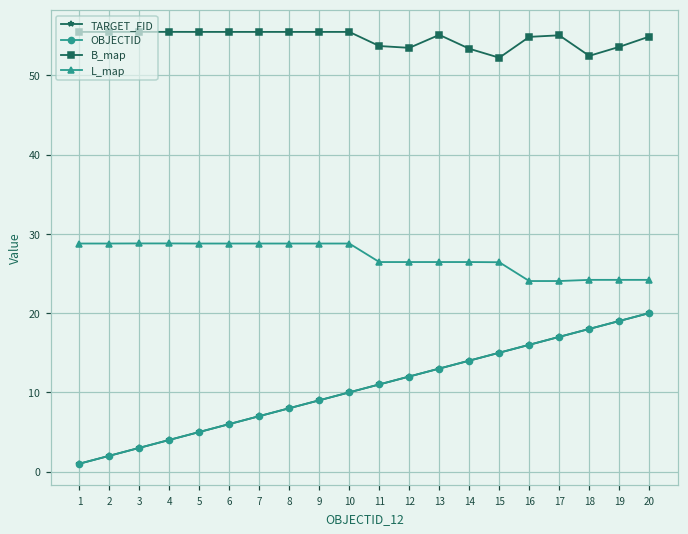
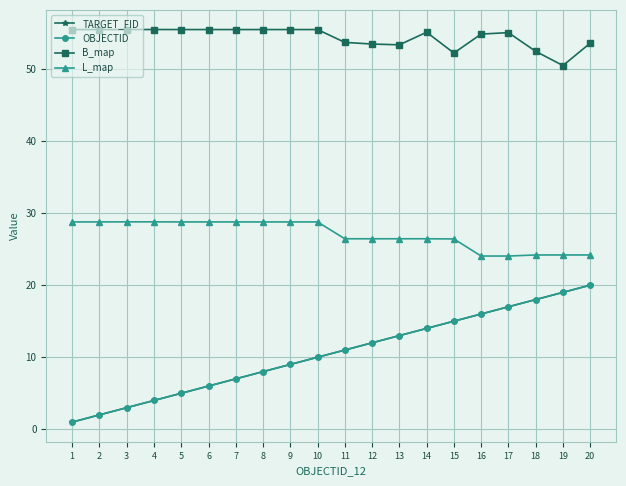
B_map, 13: 55 -> 53
B_map, 14: 53 -> 55
B_map, 19: 54 -> 50
B_map, 20: 55 -> 54
